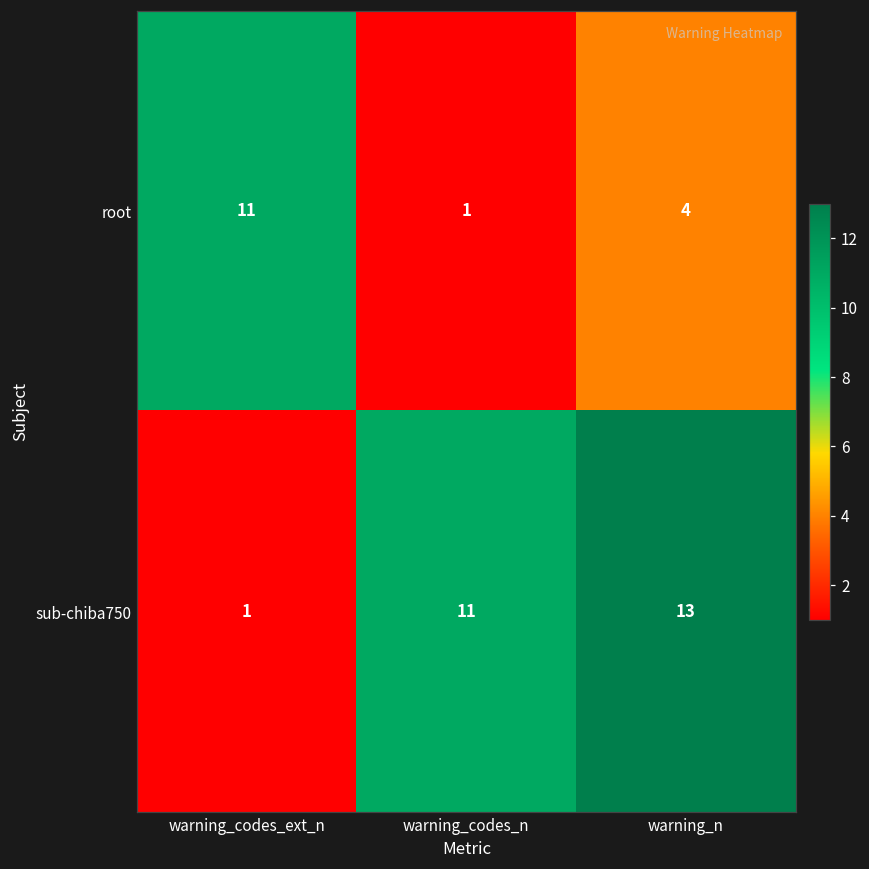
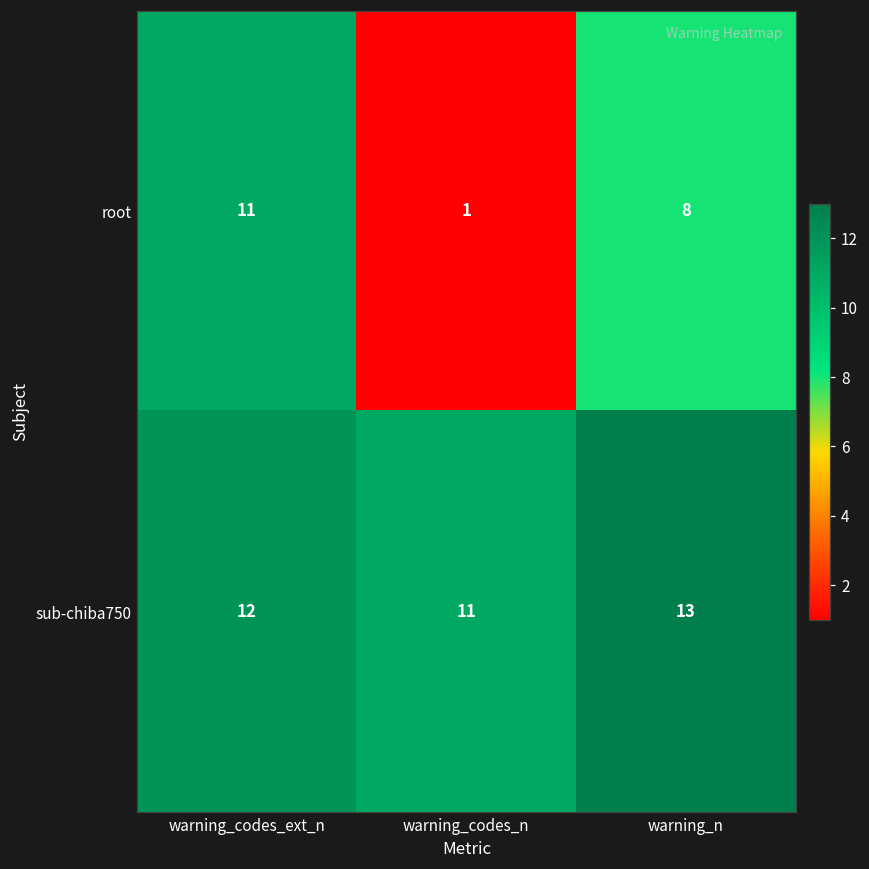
root, warning_n: 4 -> 8
sub-chiba750, warning_codes_ext_n: 1 -> 12
